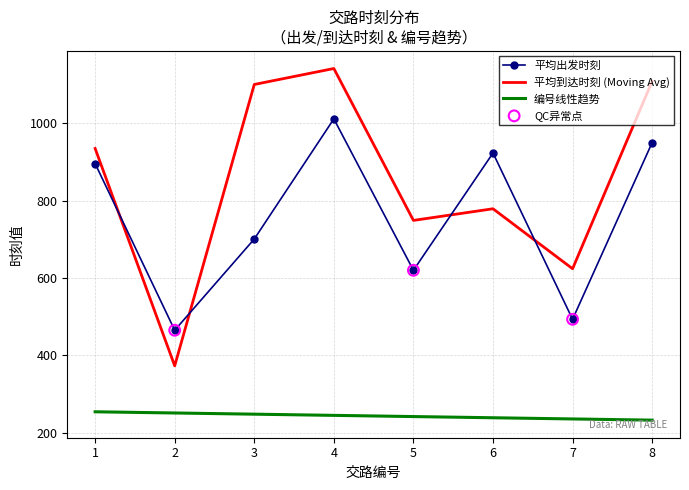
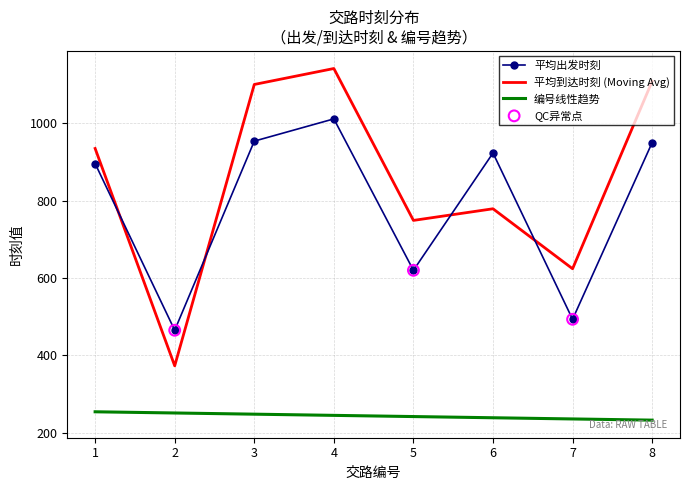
平均出发时刻, 3: 700 -> 950
